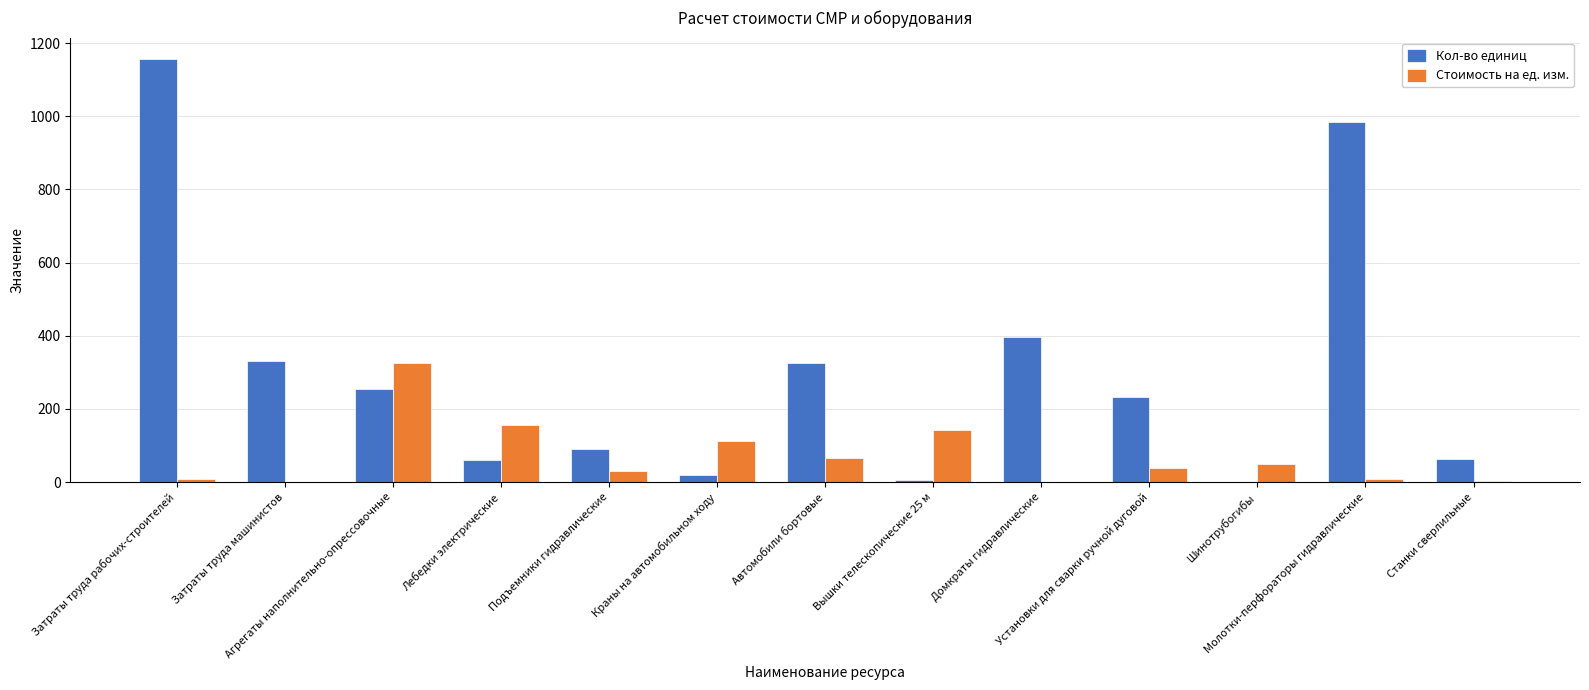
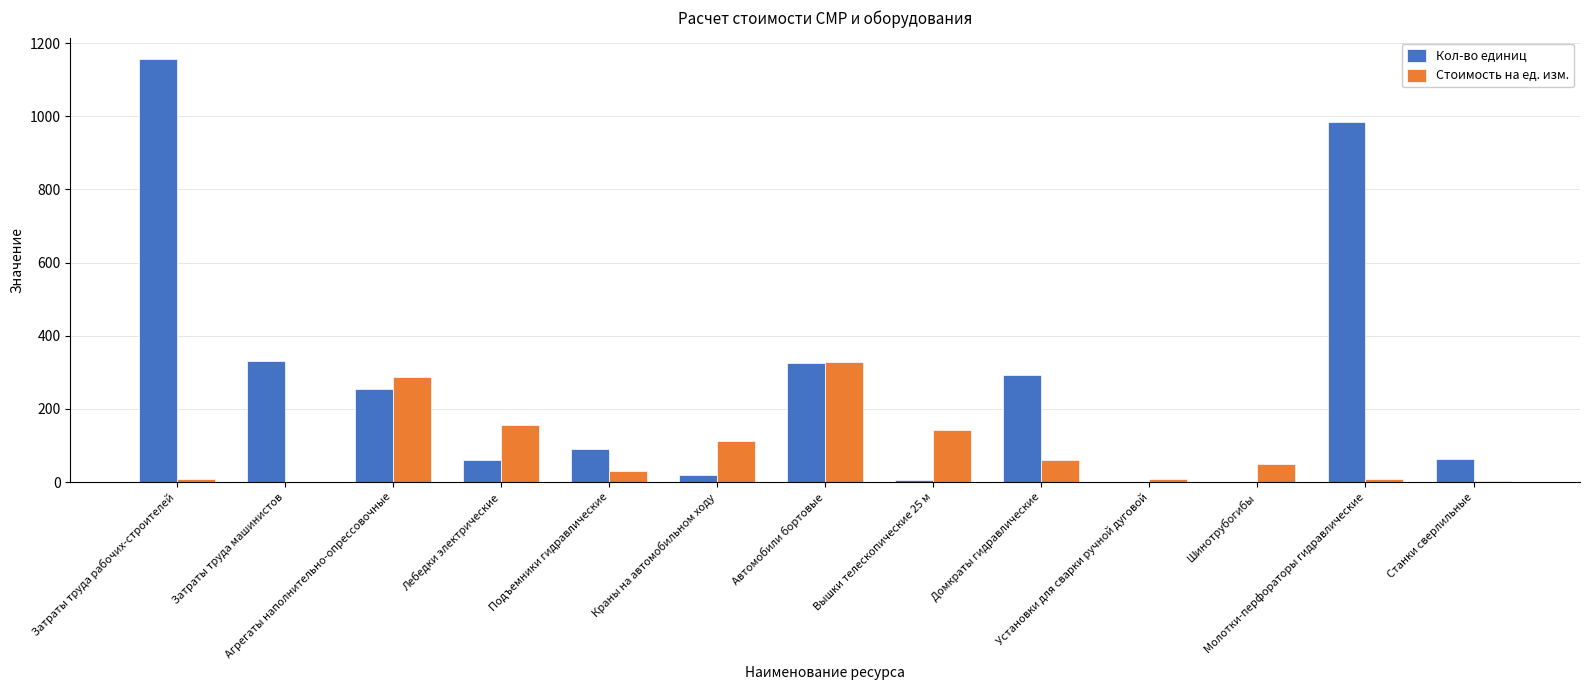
Стоимость на ед. изм., Агрегаты наполнительно-опрессовочные: 330 -> 290
Стоимость на ед. изм., Автомобили бортовые: 70 -> 330
Кол-во единиц, Домкраты гидравлические: 400 -> 290
Стоимость на ед. изм., Домкраты гидравлические: 0 -> 60
Кол-во единиц, Установки для сварки ручной дуговой: 230 -> 0
Стоимость на ед. изм., Установки для сварки ручной дуговой: 40 -> 10
